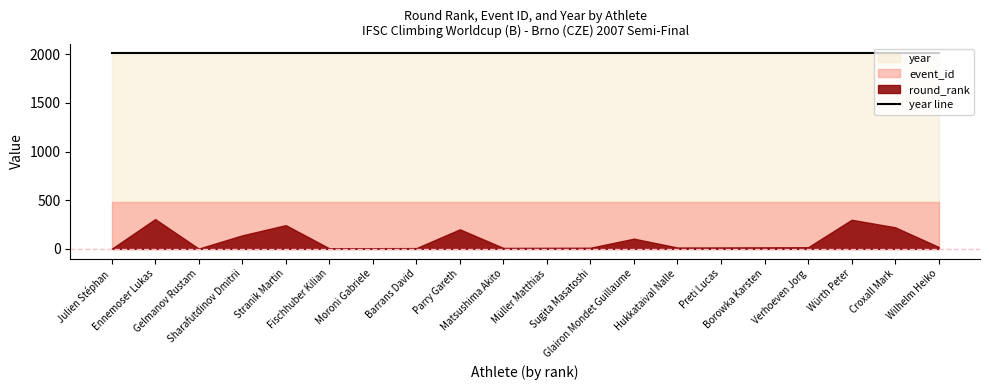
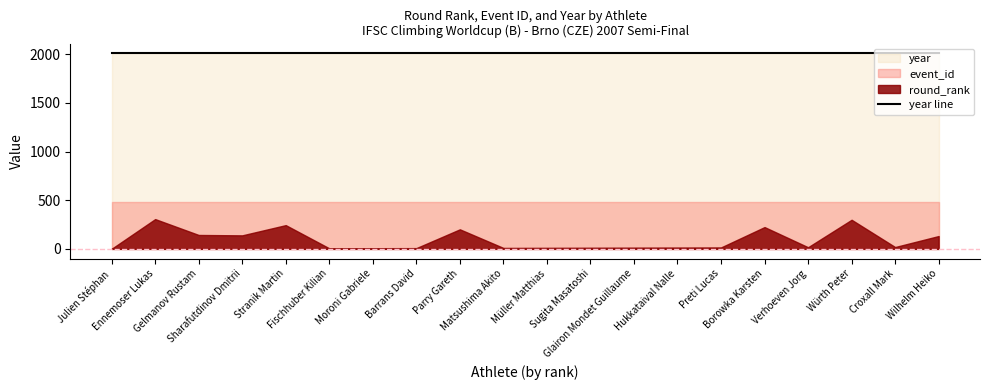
round_rank, Gelmanov Rustam: 0 -> 100
round_rank, Glairon Mondet Guillaume: 100 -> 0
round_rank, Borowka Karsten: 0 -> 200
round_rank, Croxall Mark: 200 -> 0
round_rank, Wilhelm Heiko: 0 -> 100
